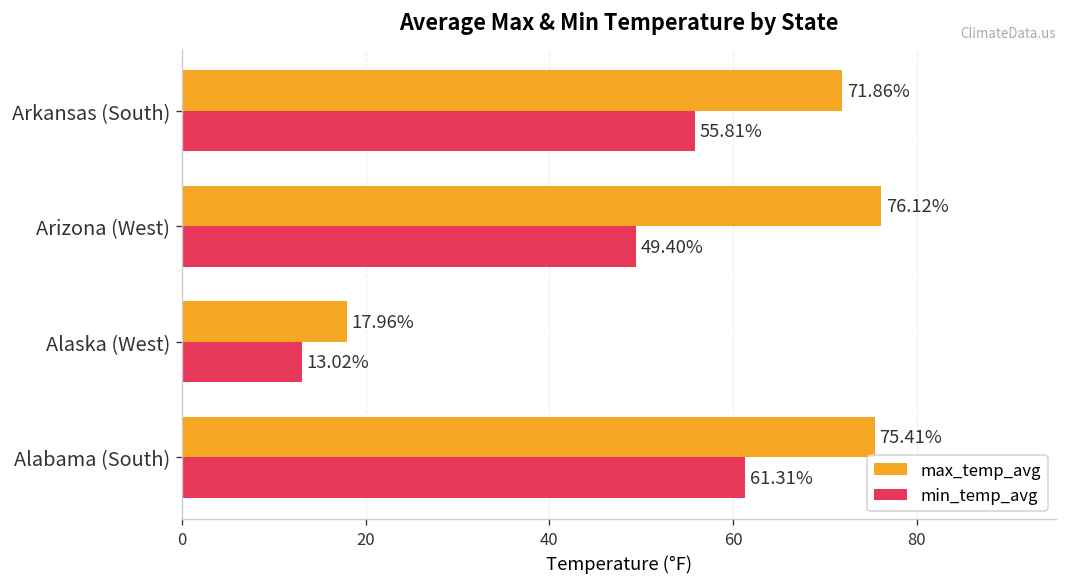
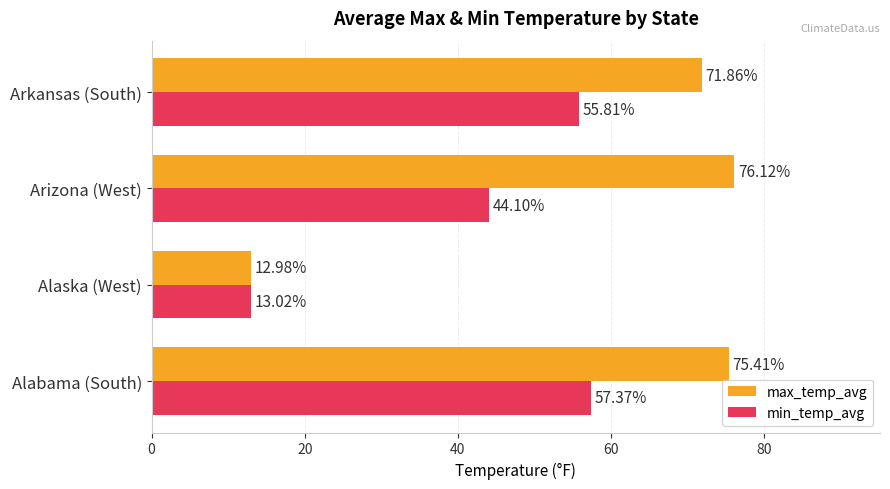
min_temp_avg, Arizona (West): 49.40% -> 44.10%
max_temp_avg, Alaska (West): 17.96% -> 12.98%
min_temp_avg, Alabama (South): 61.31% -> 57.37%
